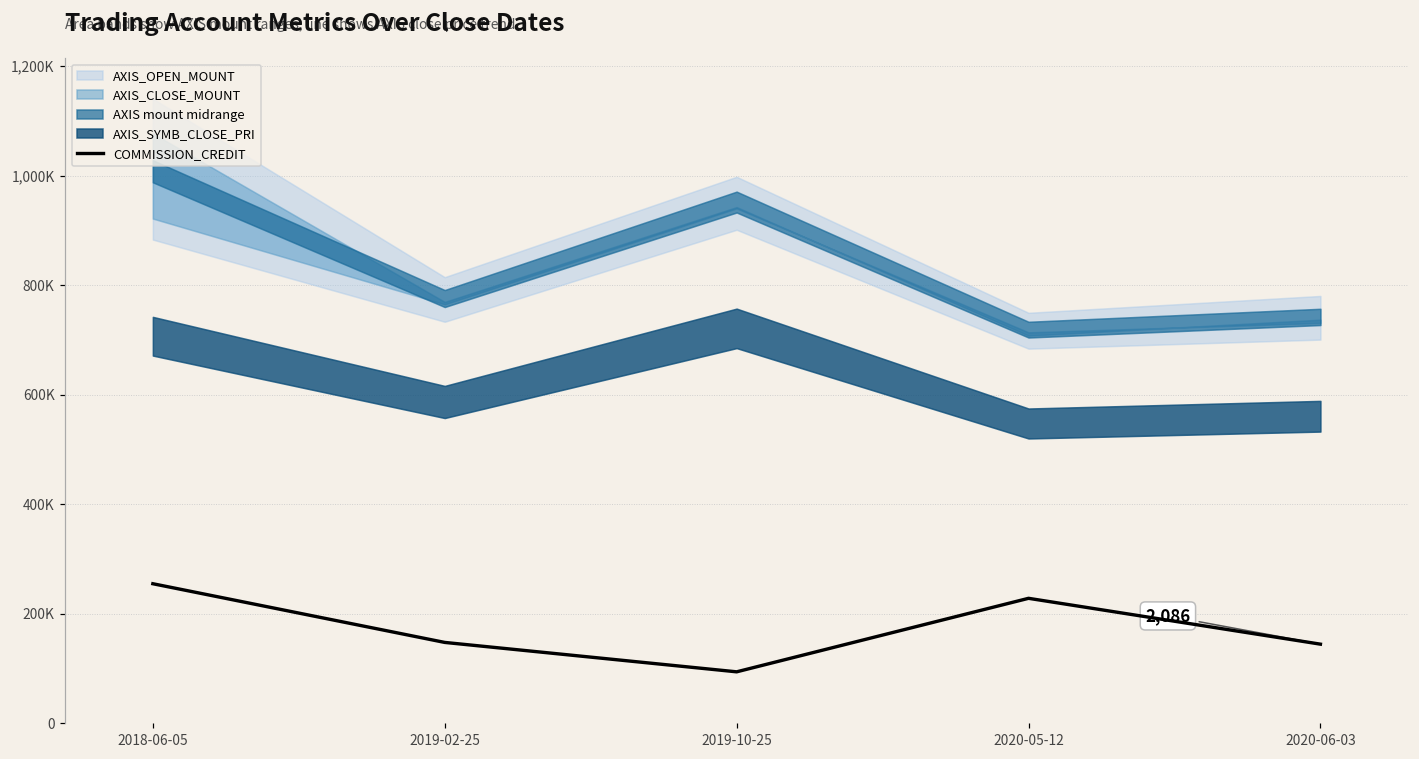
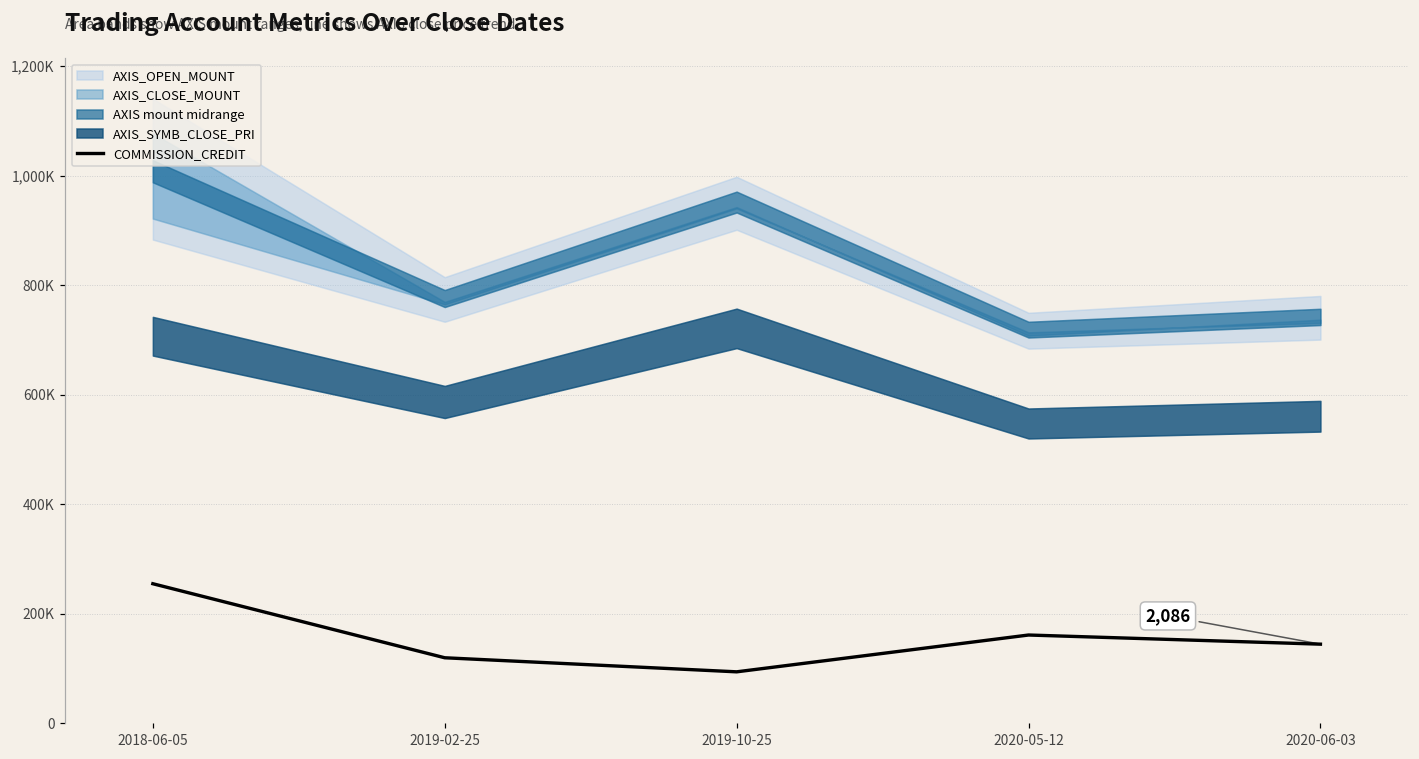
COMMISSION_CREDIT, 2019-02-25: 150,000 -> 120,000
COMMISSION_CREDIT, 2020-05-12: 230,000 -> 160,000
